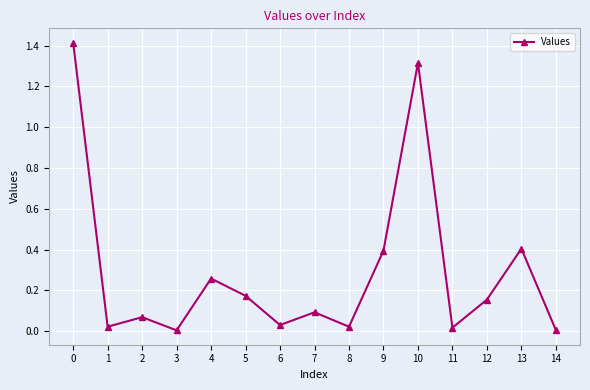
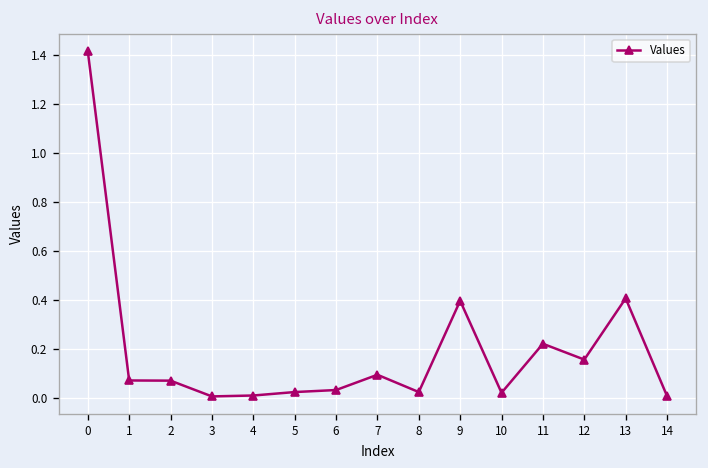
1: 0.02 -> 0.07
4: 0.26 -> 0.01
5: 0.17 -> 0.02
10: 1.32 -> 0.02
11: 0.02 -> 0.22
